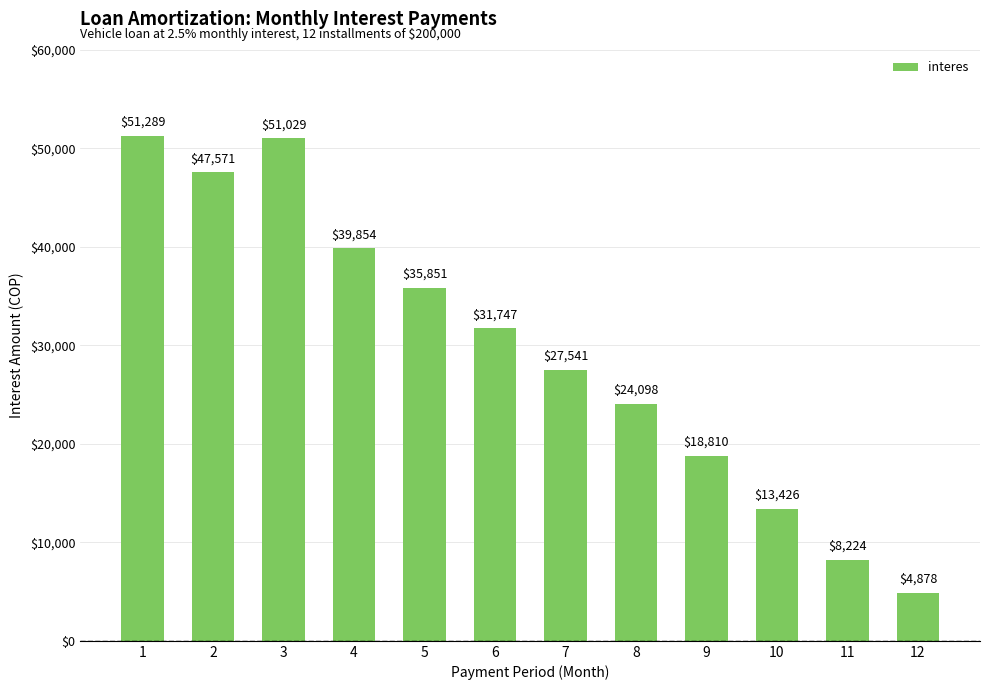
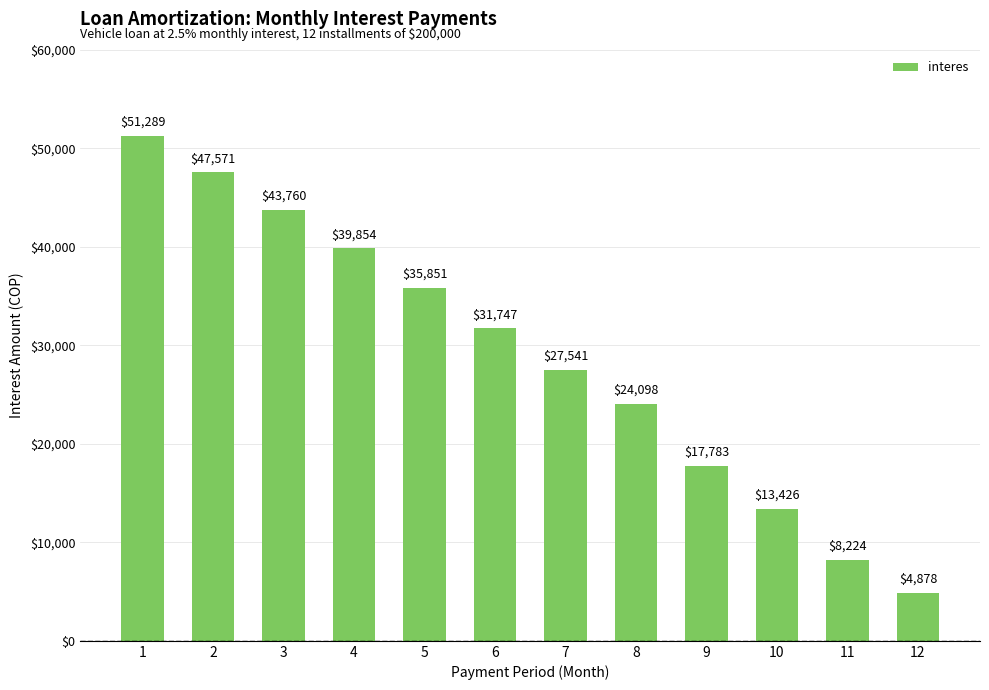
3: $51,029 -> $43,760
9: $18,810 -> $17,783
